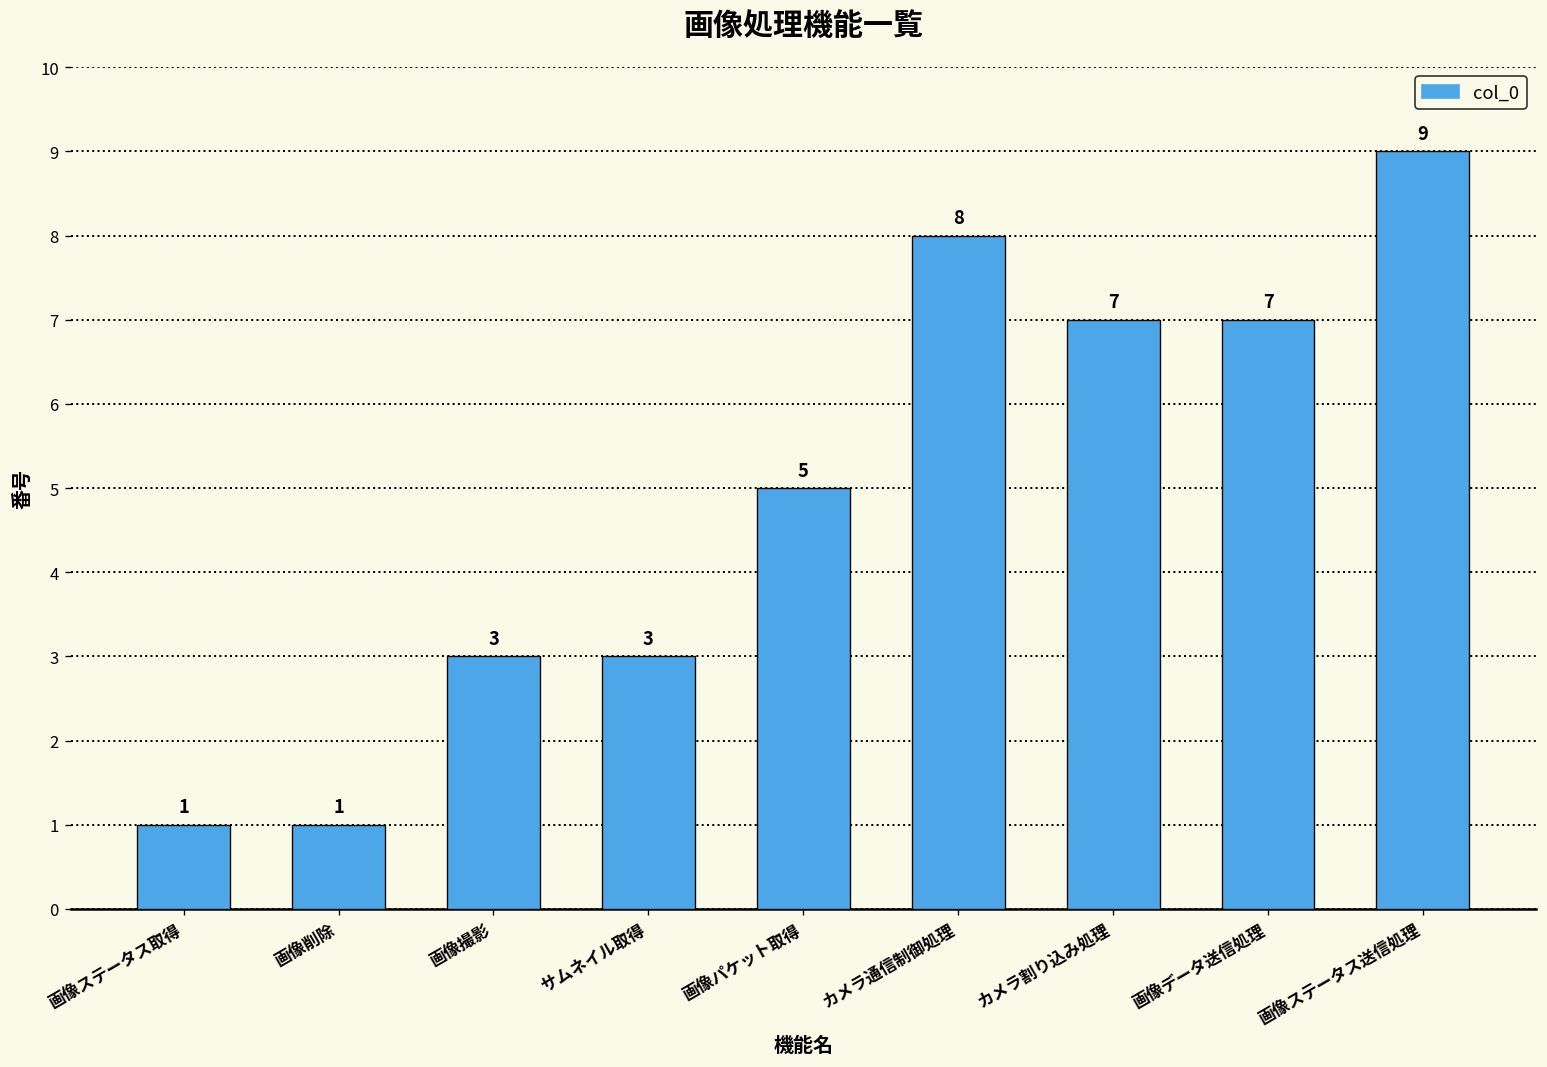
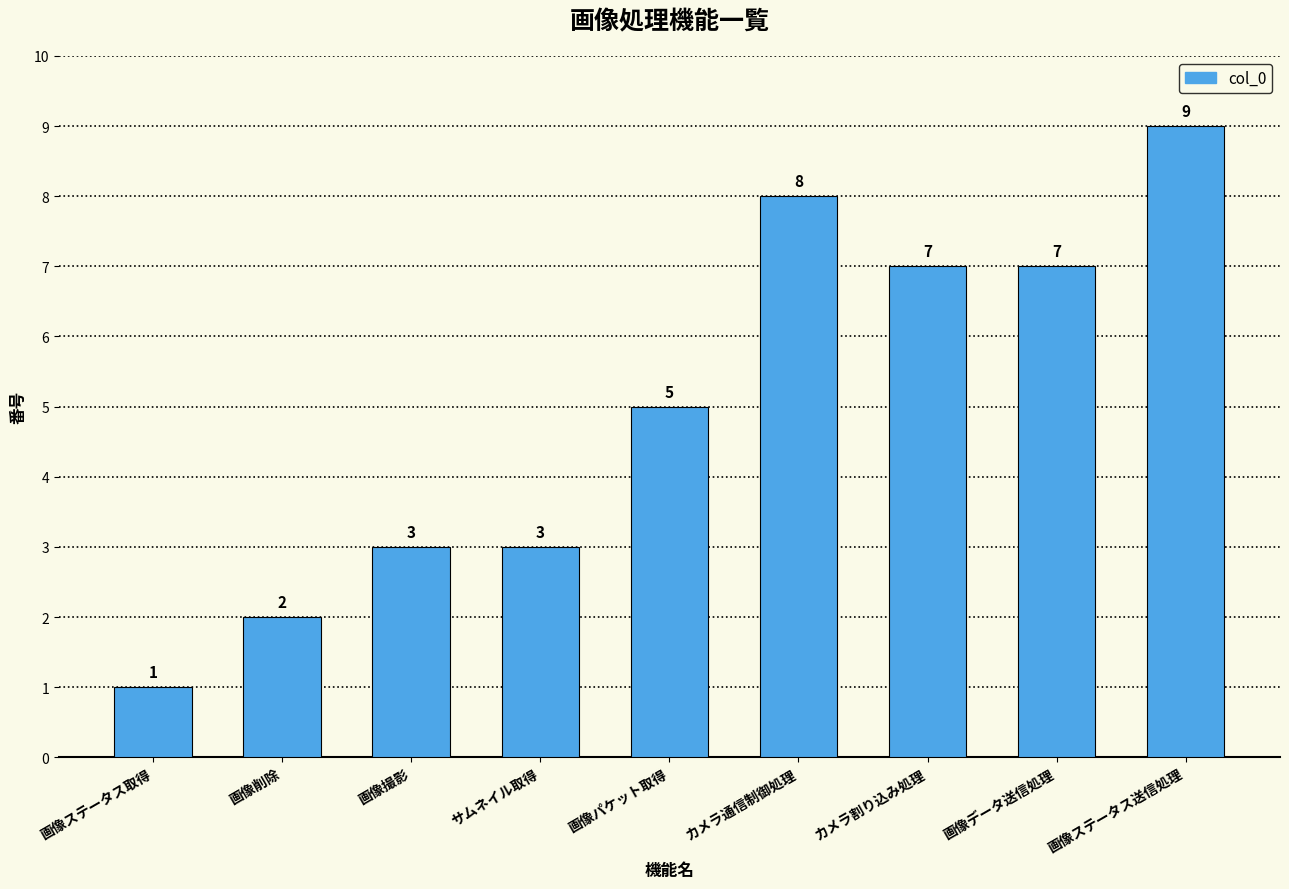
画像削除: 1 -> 2
